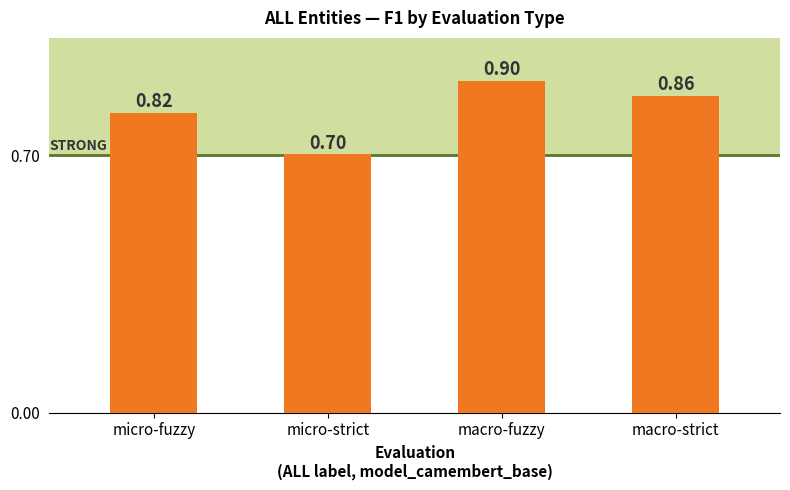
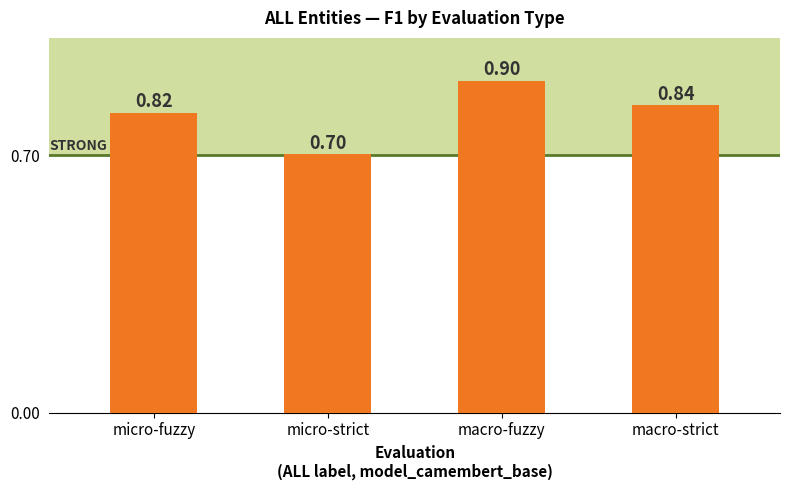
macro-strict: 0.86 -> 0.84
